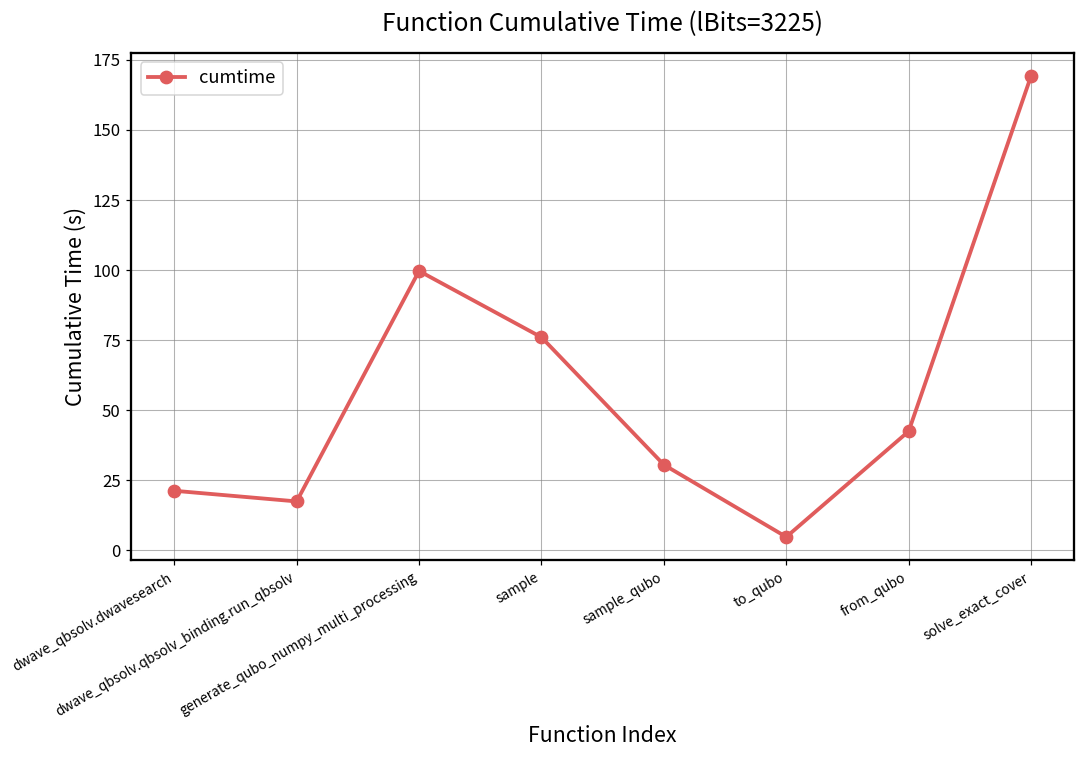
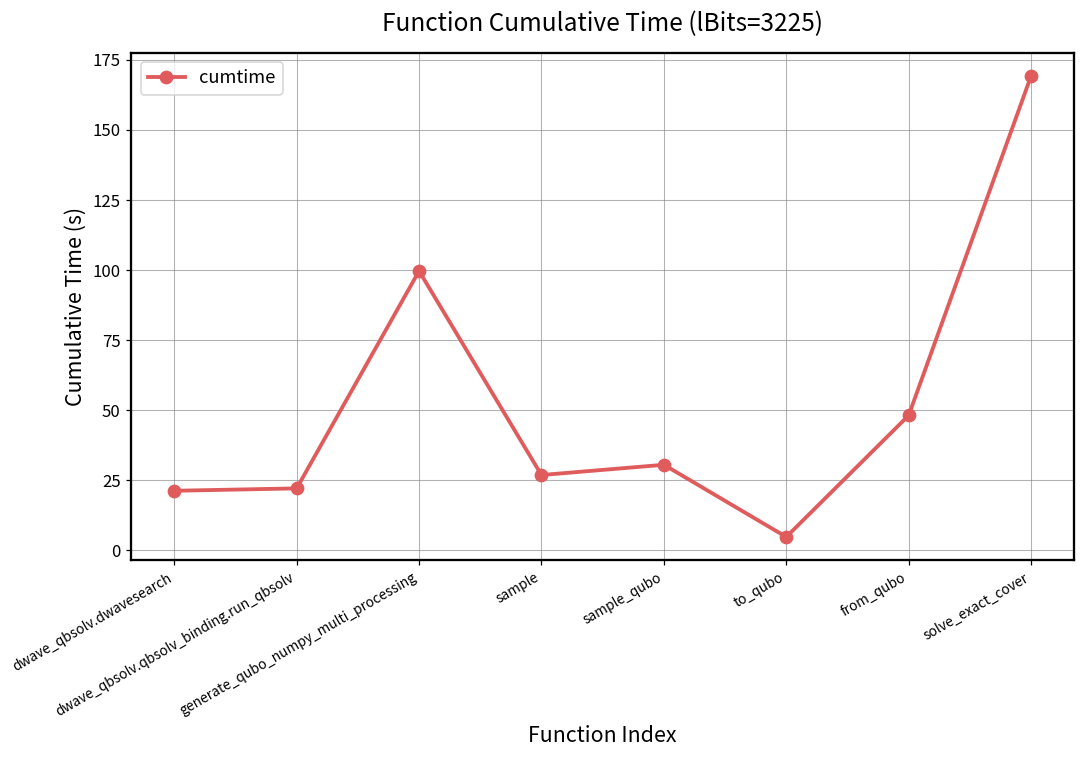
dwave_qbsolv.qbsolv_binding.run_qbsolv: 17 -> 22
sample: 76 -> 27
from_qubo: 42 -> 48
